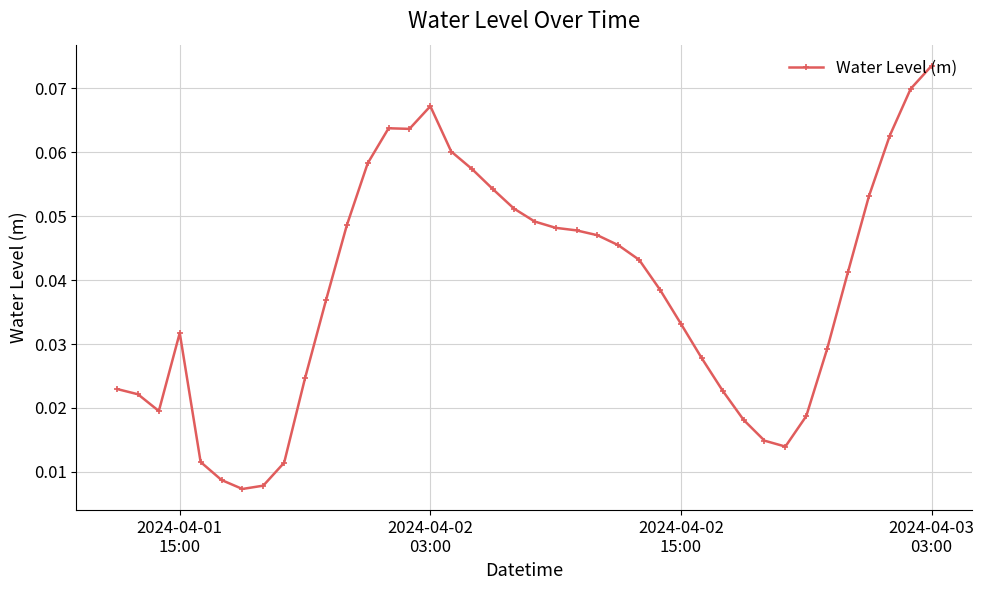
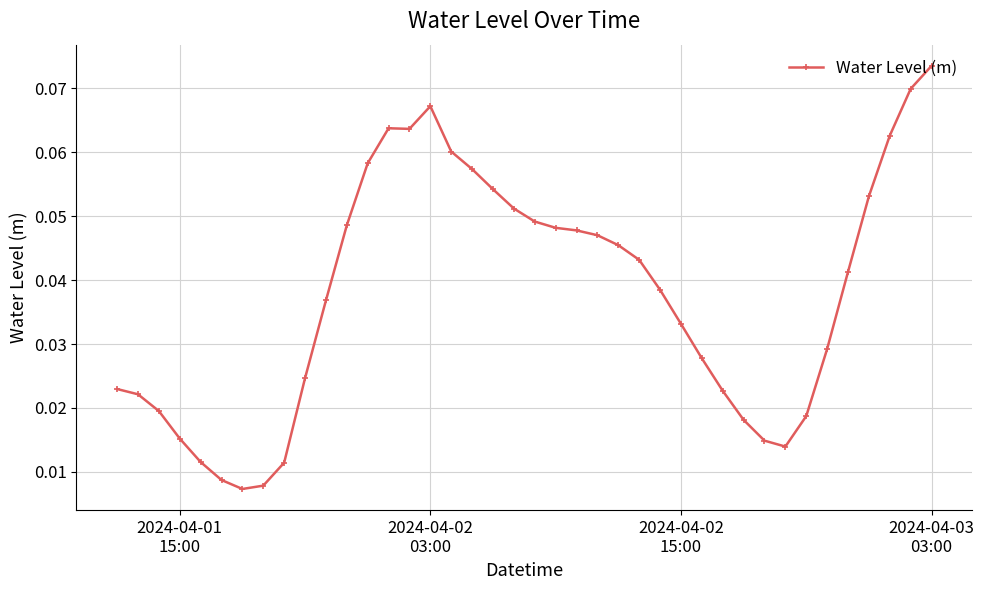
2024-04-01 15:00: 0.032 -> 0.015
